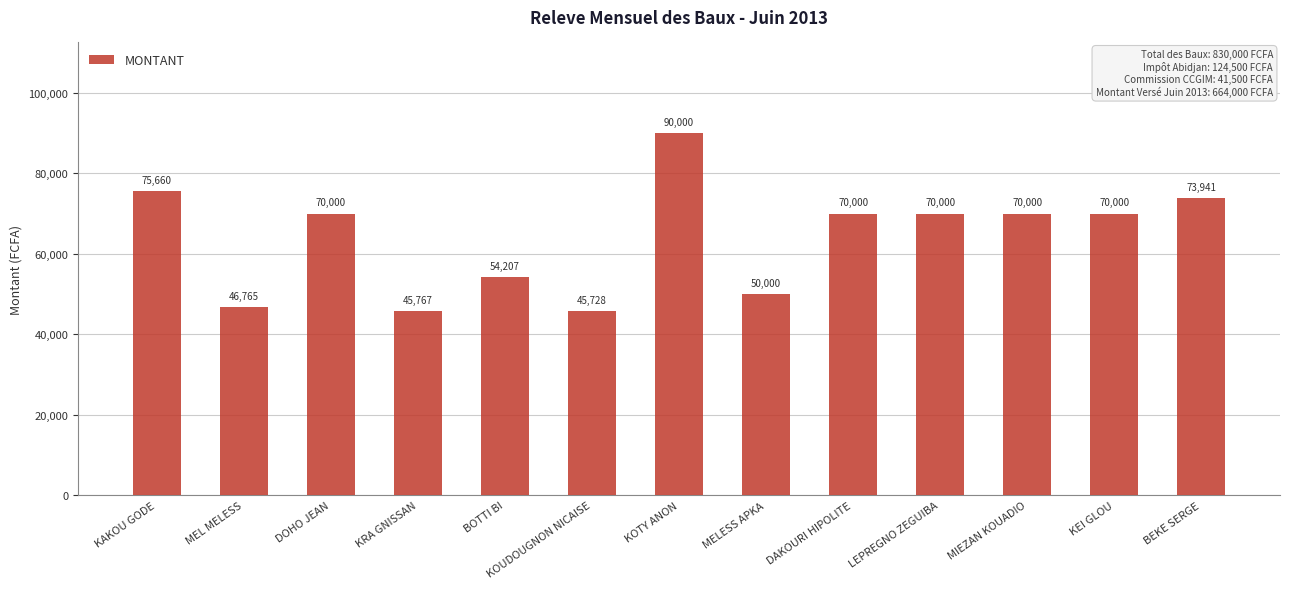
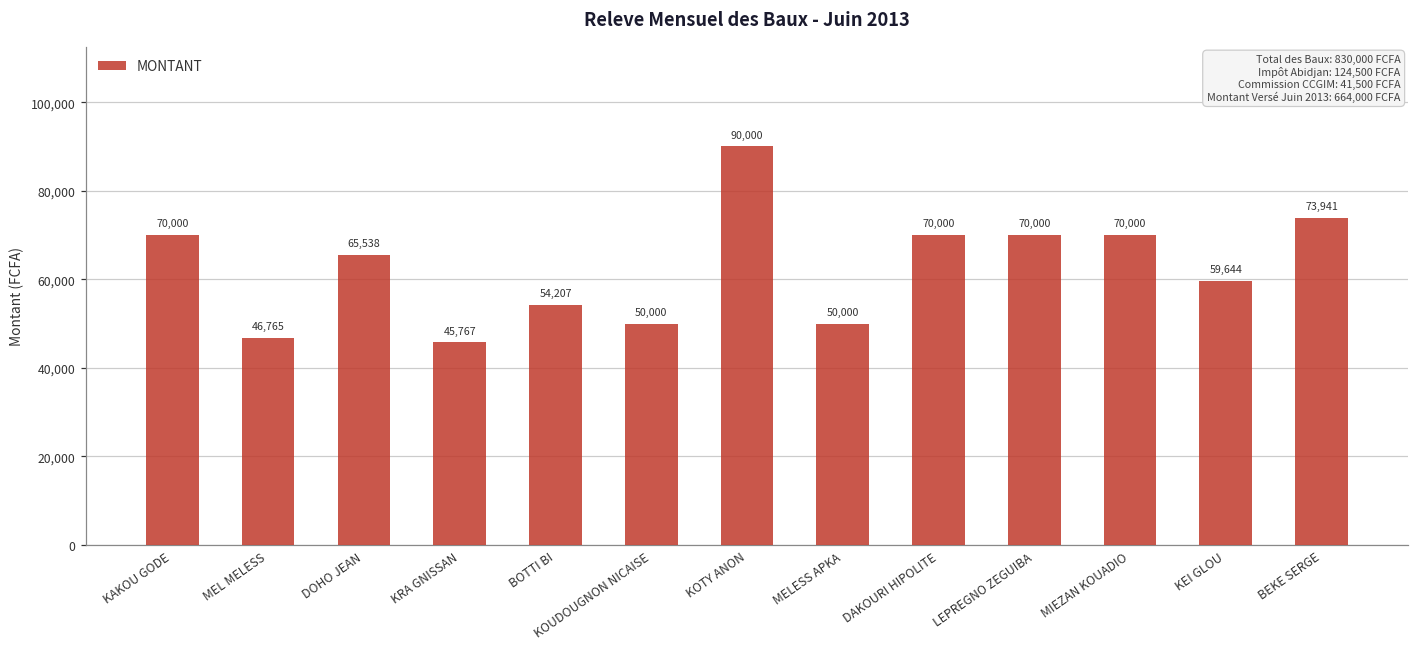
KAKOU GODE: 75,660 -> 70,000
DOHO JEAN: 70,000 -> 65,538
KOUDOUGNON NICAISE: 45,728 -> 50,000
KEI GLOU: 70,000 -> 59,644
